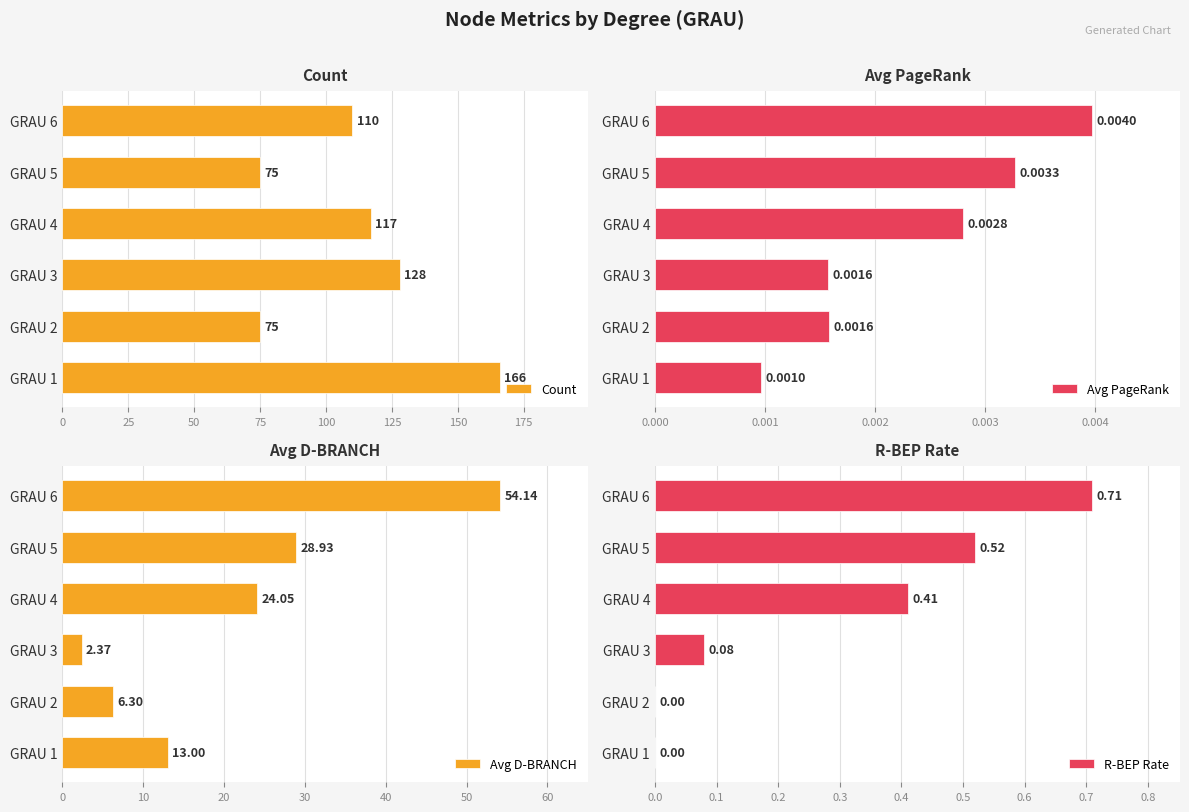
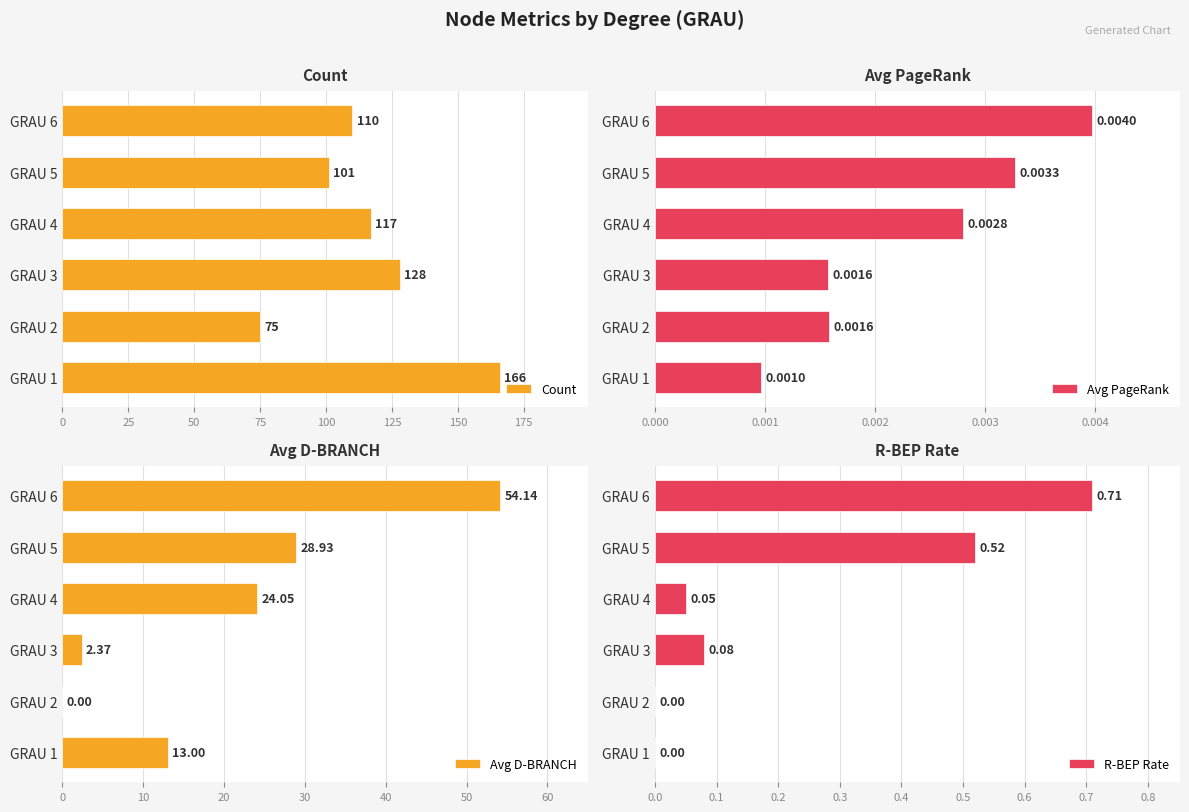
Count, GRAU 5: 75 -> 101
Avg D-BRANCH, GRAU 2: 6.30 -> 0.00
R-BEP Rate, GRAU 4: 0.41 -> 0.05
